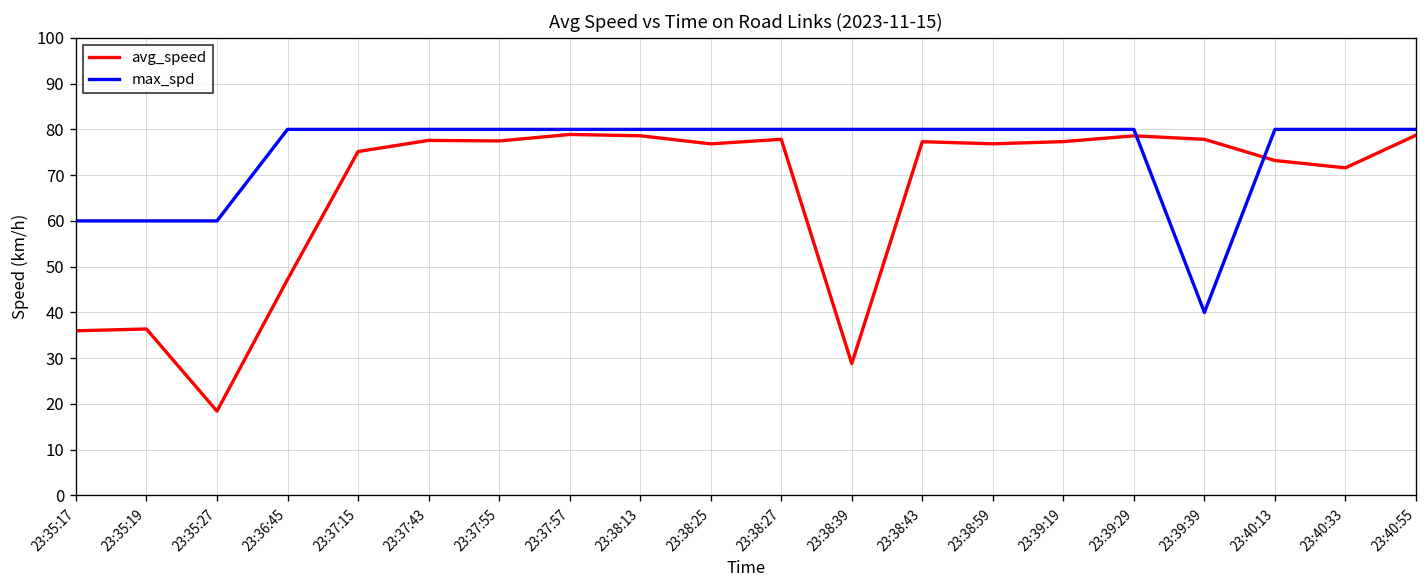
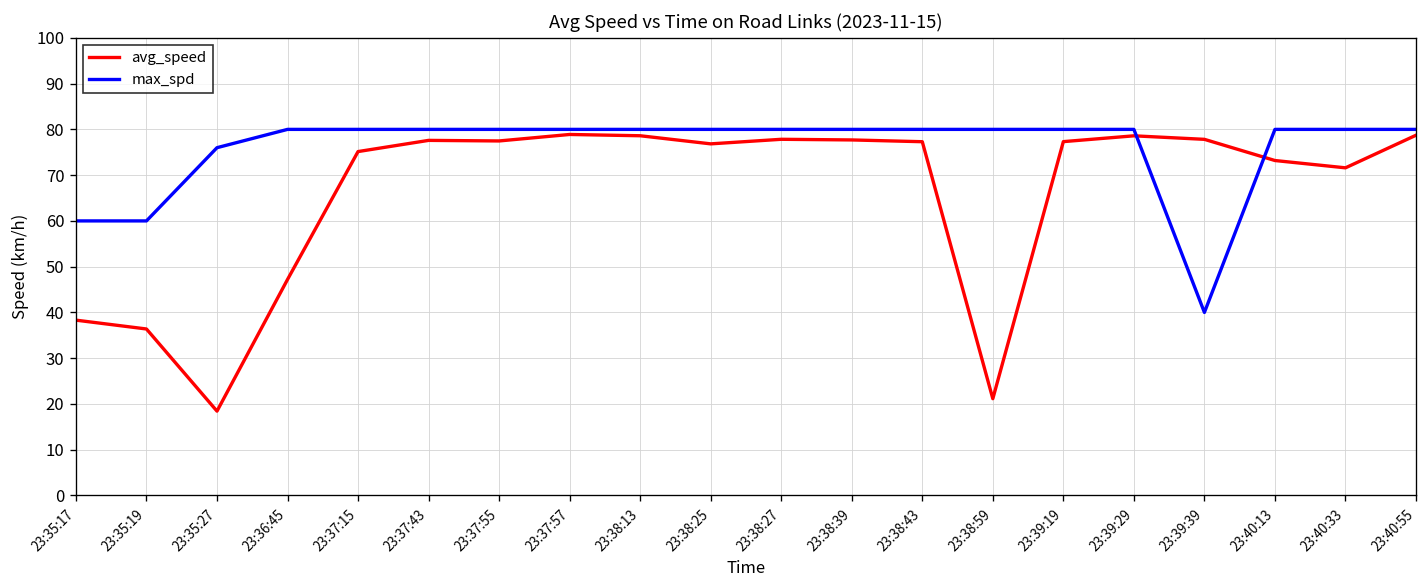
avg_speed, 23:35:17: 36 -> 38
max_spd, 23:35:27: 60 -> 76
avg_speed, 23:38:39: 29 -> 78
avg_speed, 23:38:59: 77 -> 21
